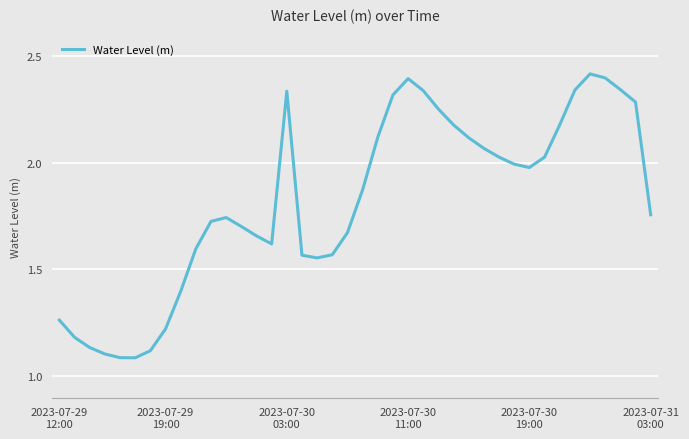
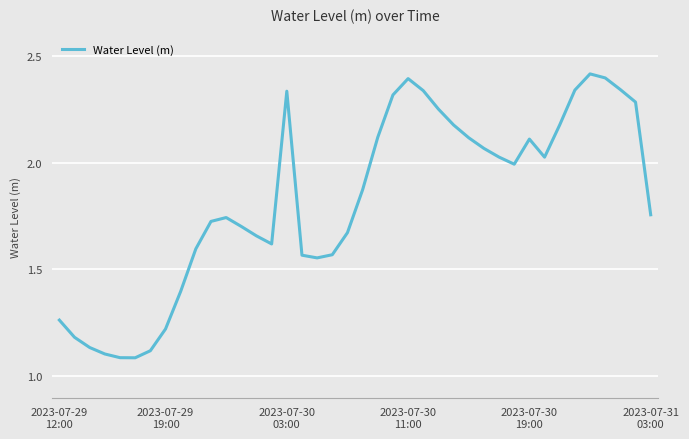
2023-07-30 19:00: 1.98 -> 2.11
